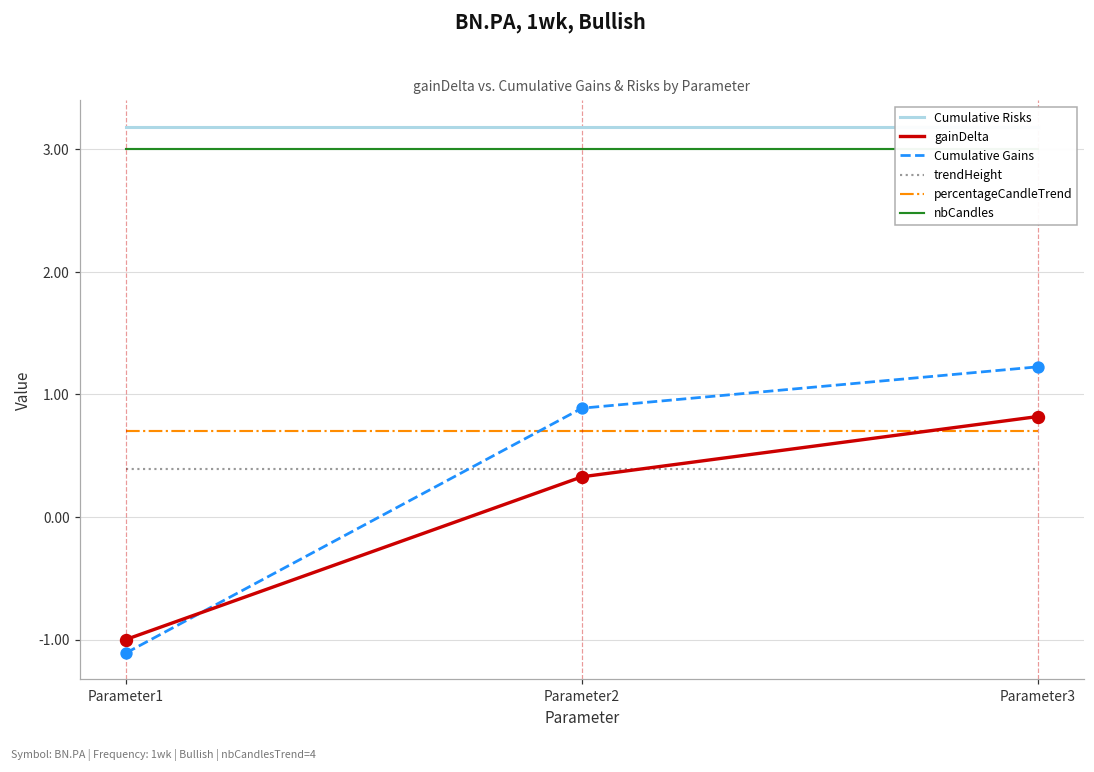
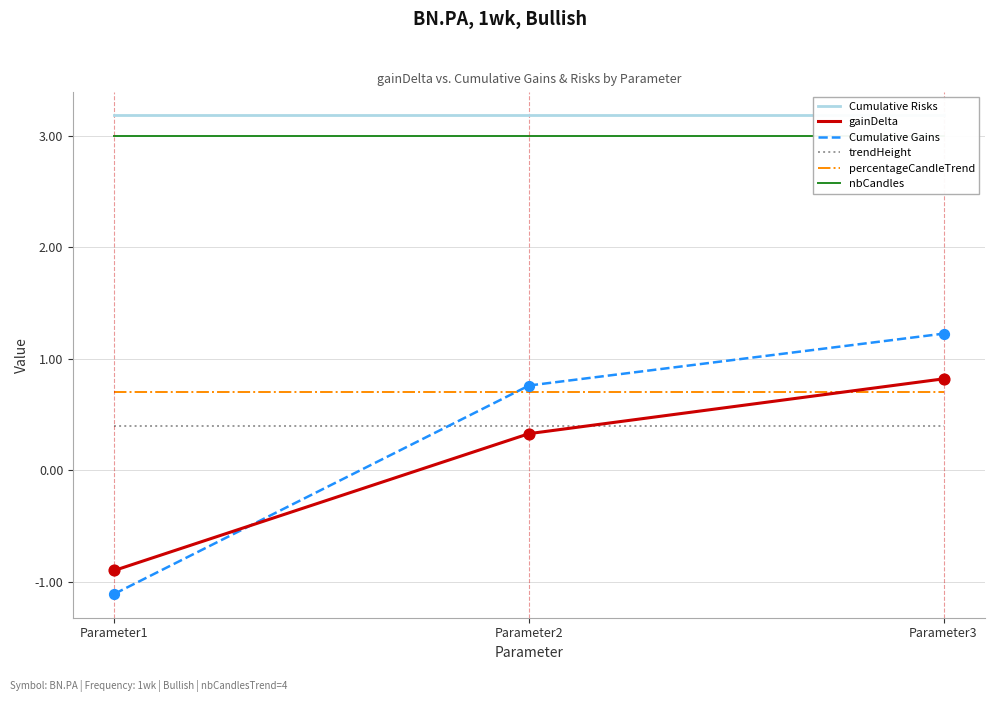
gainDelta, Parameter1: -1.0 -> -0.9
Cumulative Gains, Parameter2: 0.89 -> 0.76
